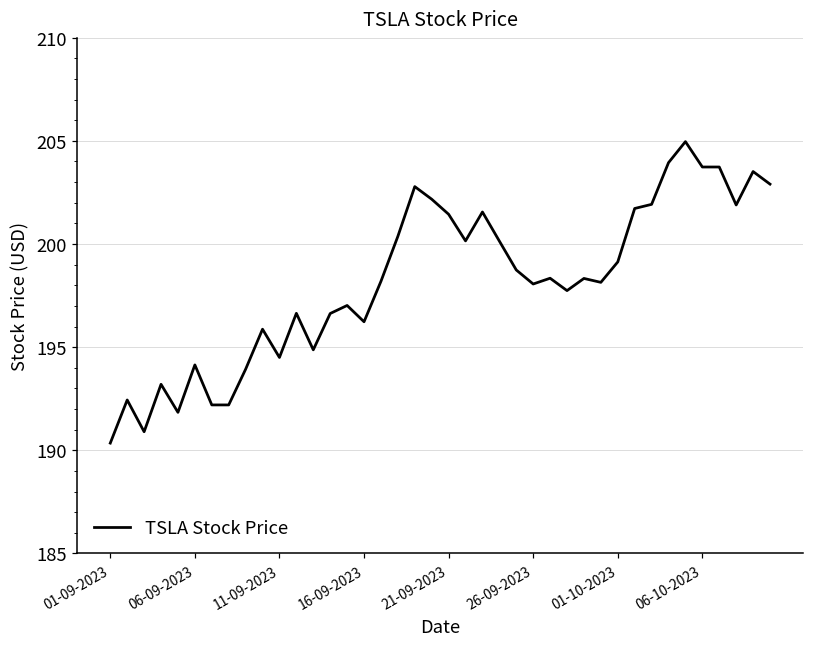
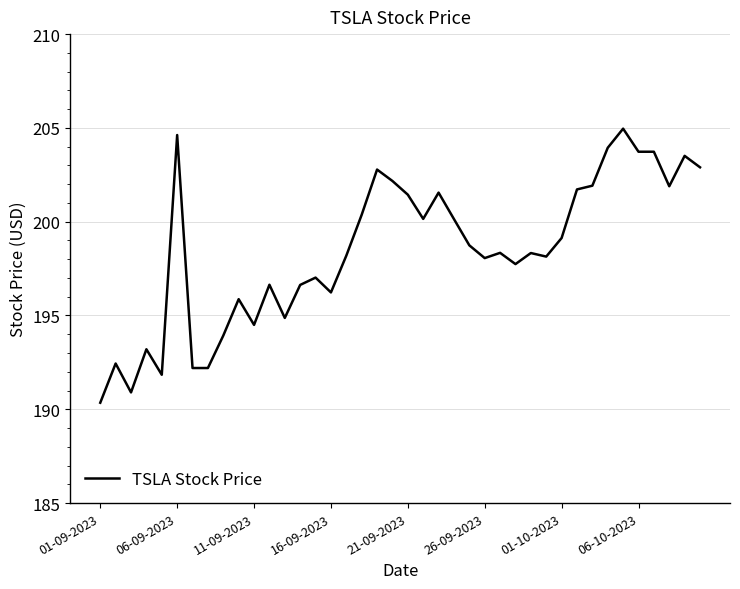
06-09-2023: 194.1 -> 204.6
